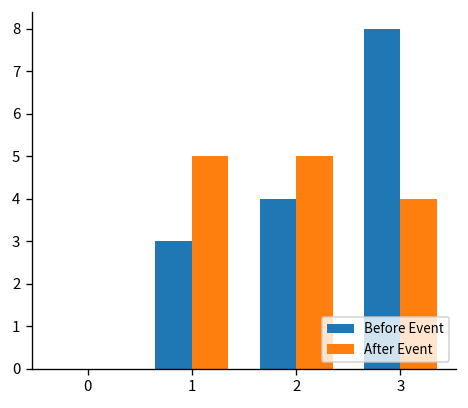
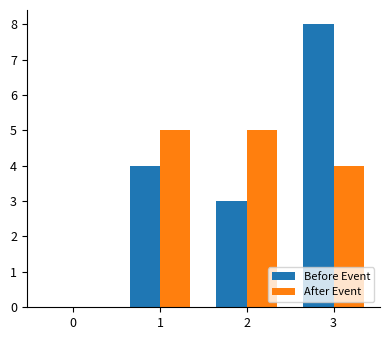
Before Event, 1: 3 -> 4
Before Event, 2: 4 -> 3
